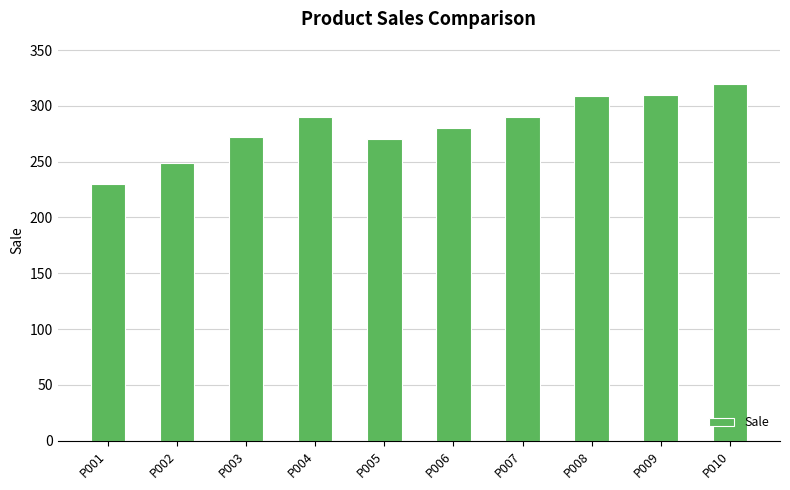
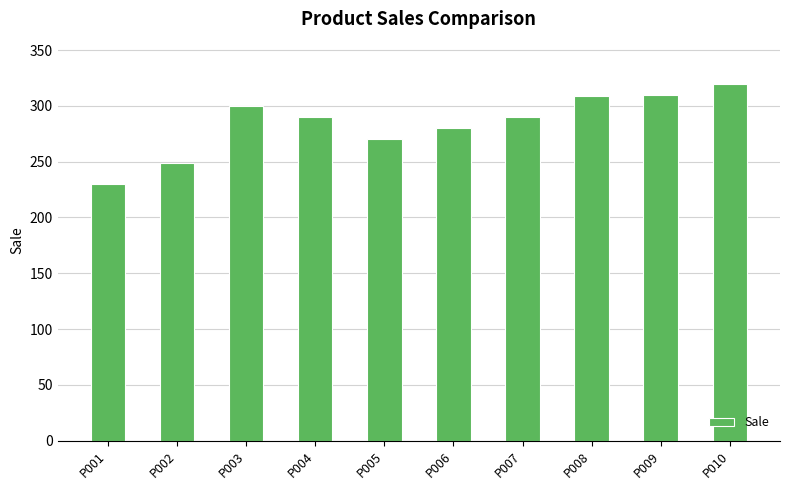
P003: 272 -> 300
